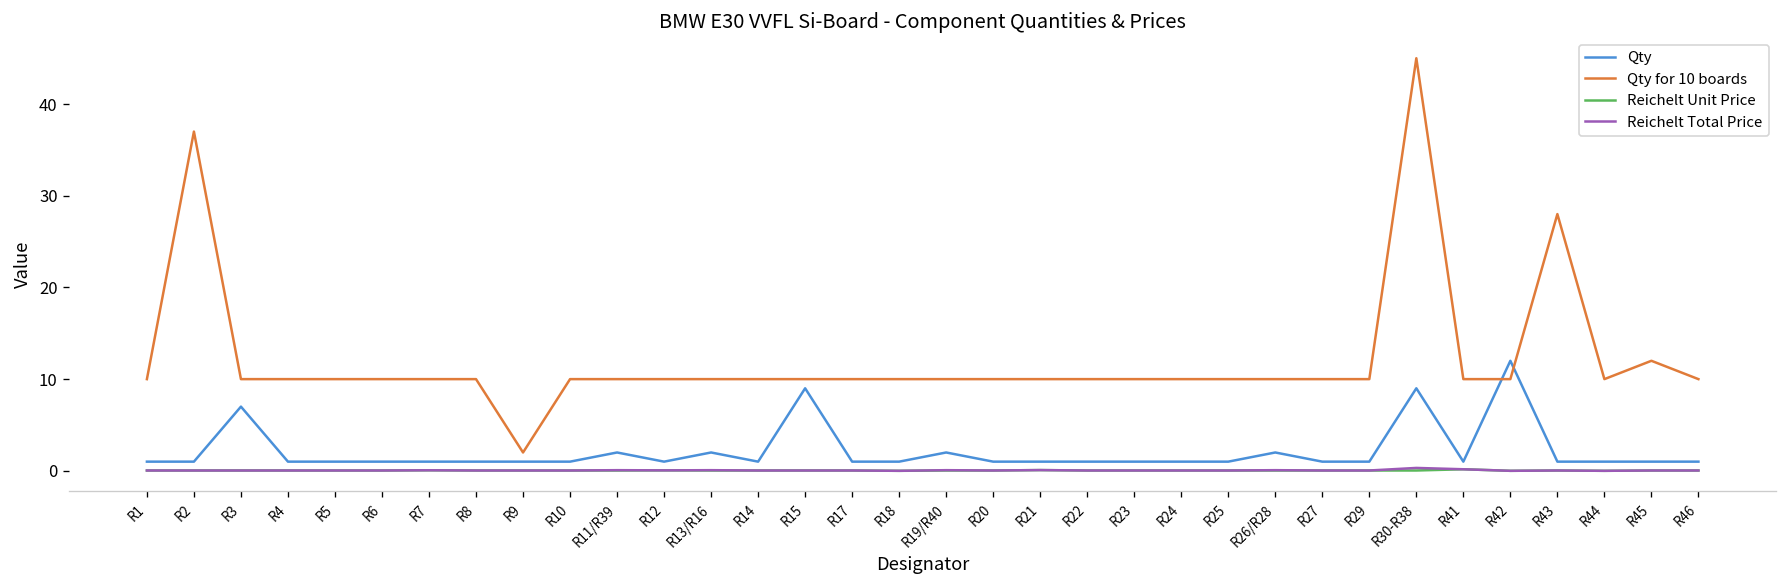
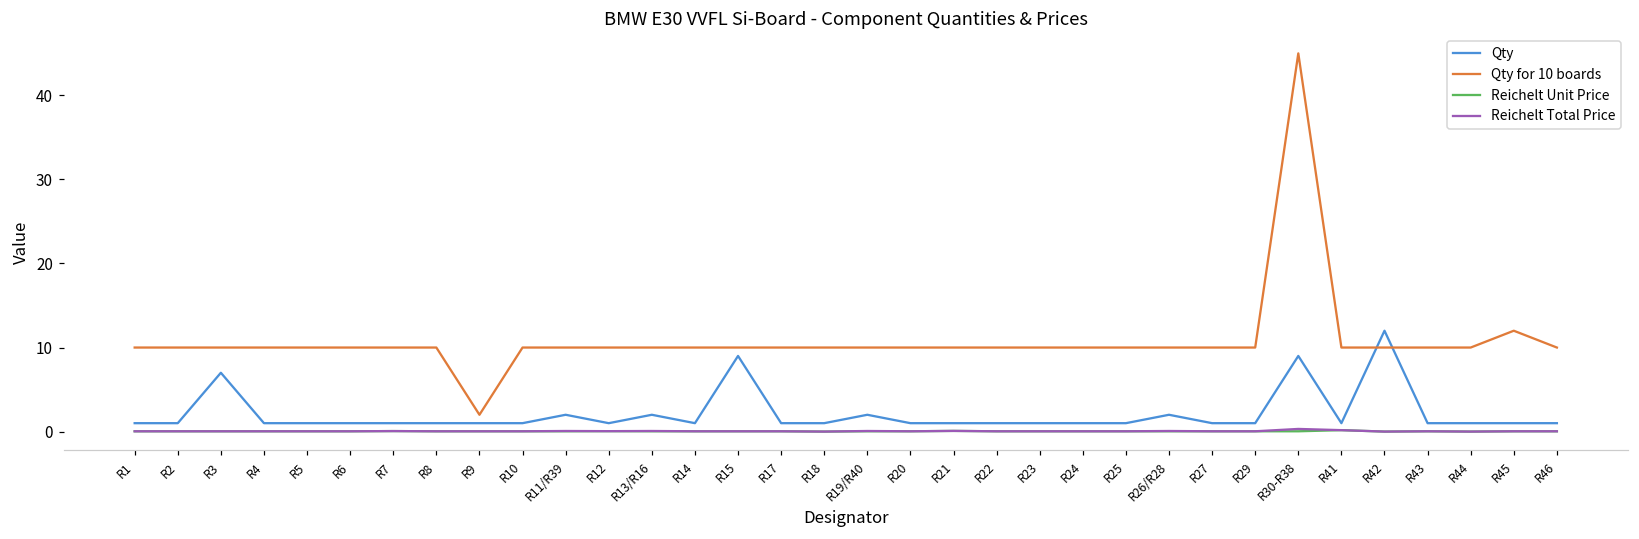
Qty for 10 boards, R2: 37 -> 10
Qty for 10 boards, R43: 28 -> 10
